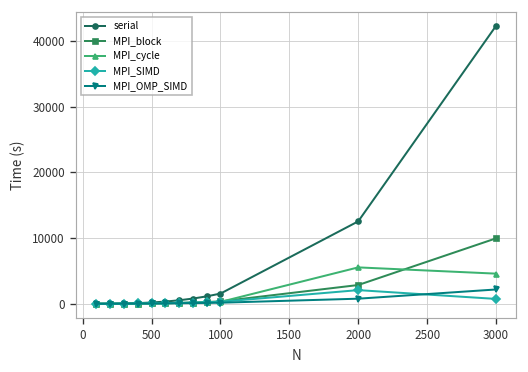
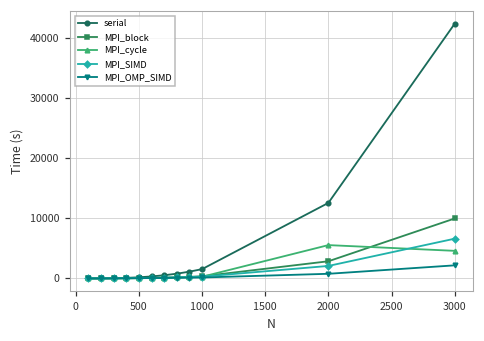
MPI_SIMD, 3000: 1000 -> 7000
